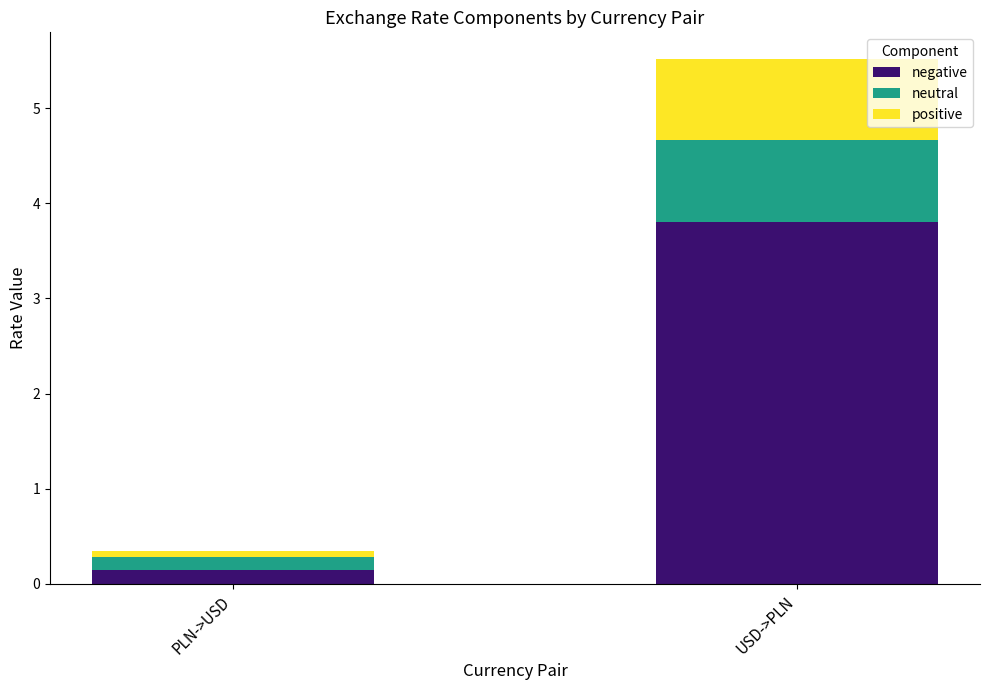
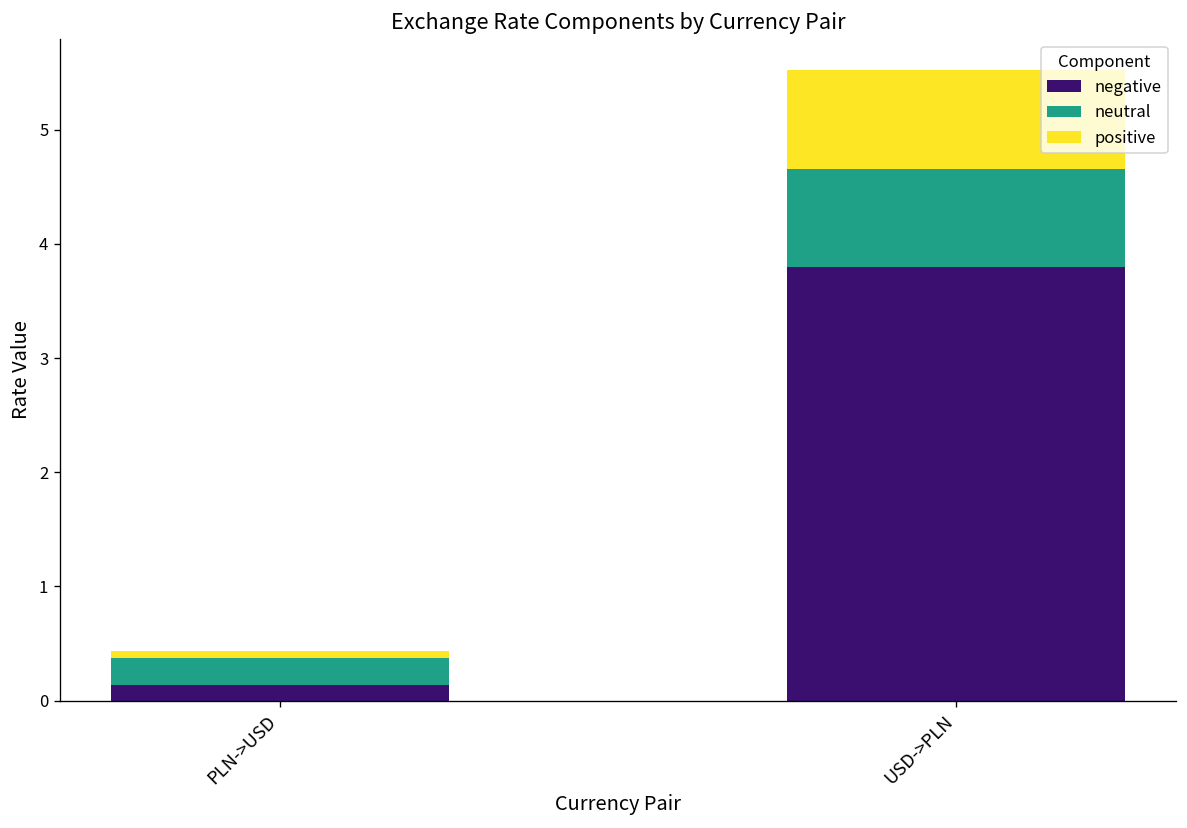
neutral, PLN->USD: 0.1 -> 0.2
